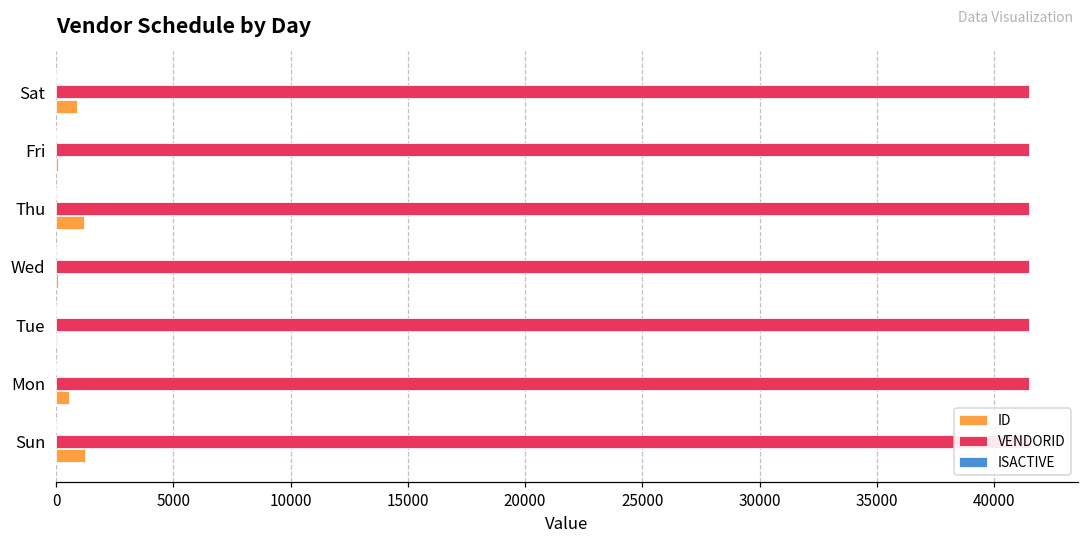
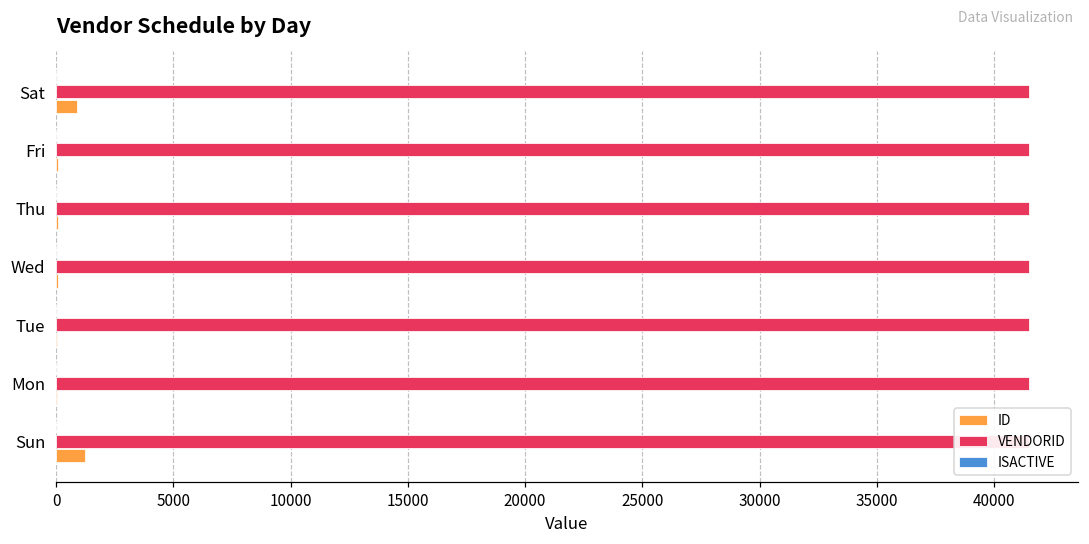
ID, Thu: 1200 -> 100
ID, Mon: 500 -> 100
